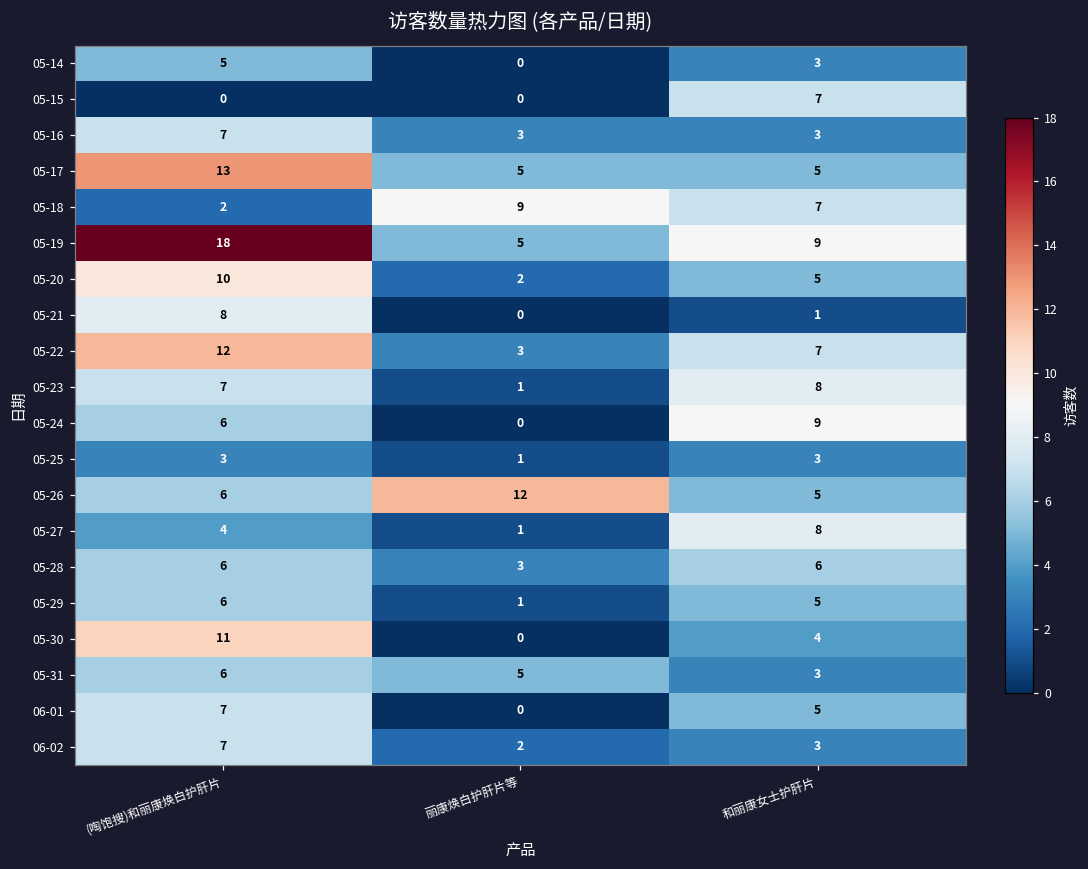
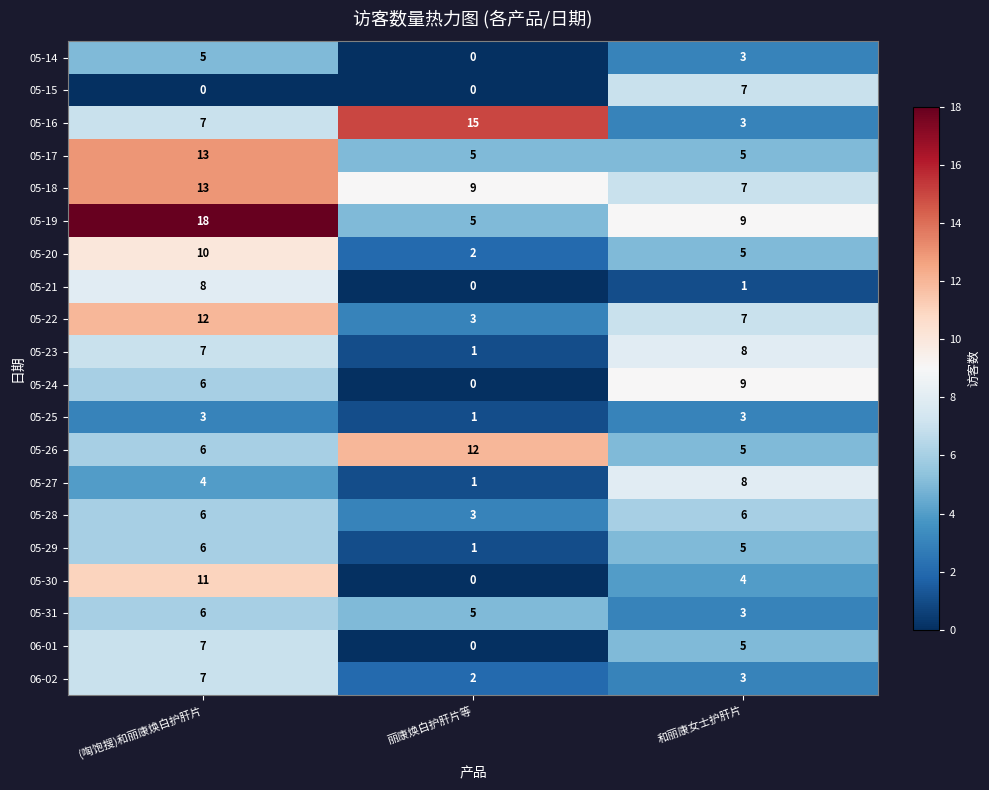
05-16, 丽康焕白护肝片等: 3 -> 15
05-18, (啕饱搜)和丽康焕白护肝片: 2 -> 13
